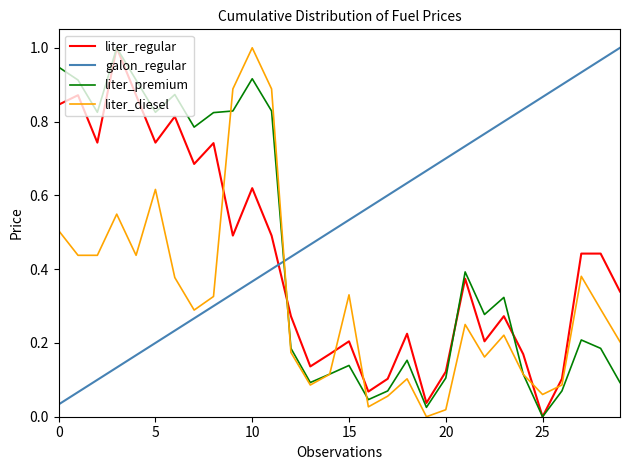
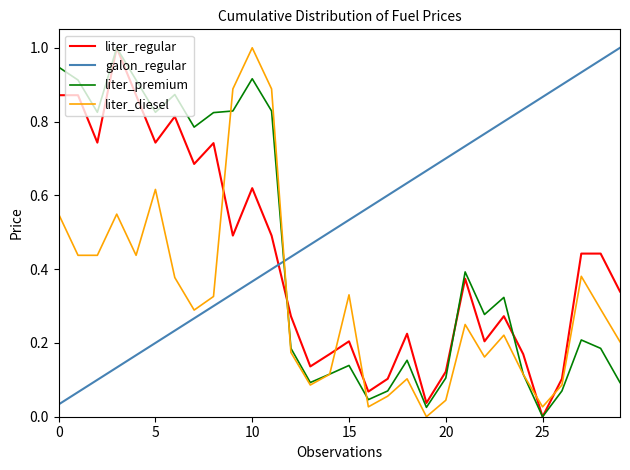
liter_regular, 0: 0.85 -> 0.87
liter_diesel, 0: 0.50 -> 0.55
liter_diesel, 20: 0.02 -> 0.04
liter_diesel, 25: 0.06 -> 0.03
